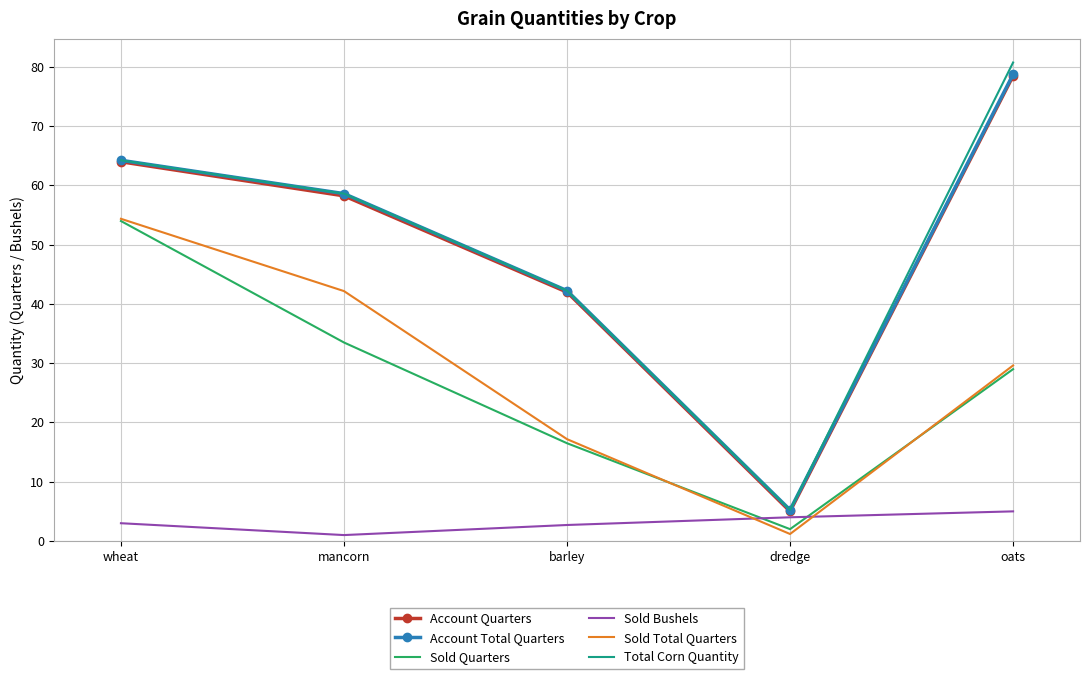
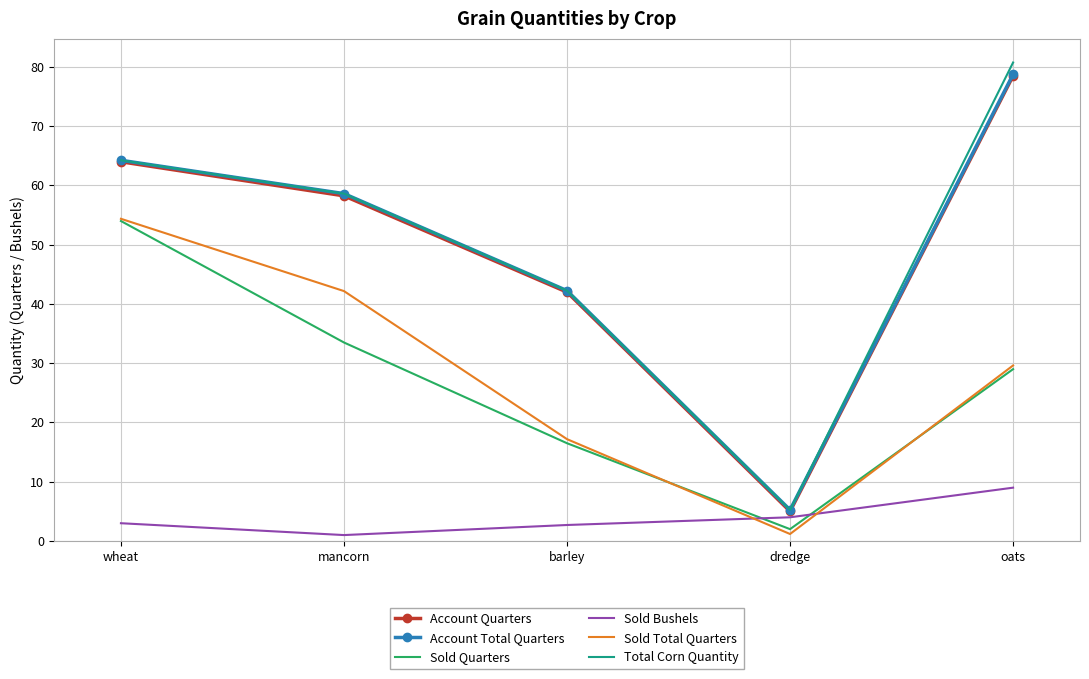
Sold Bushels, oats: 5 -> 9
